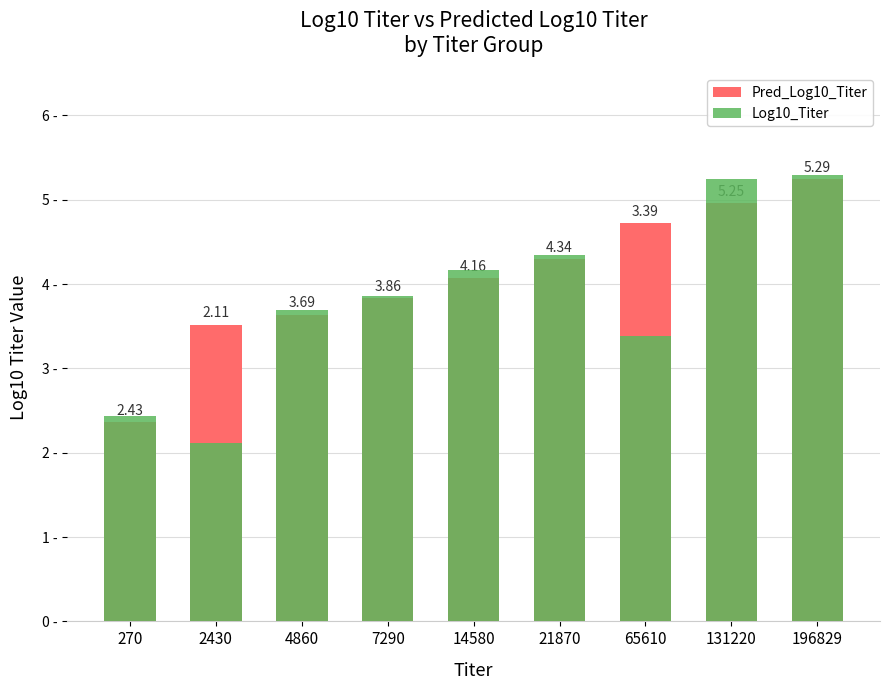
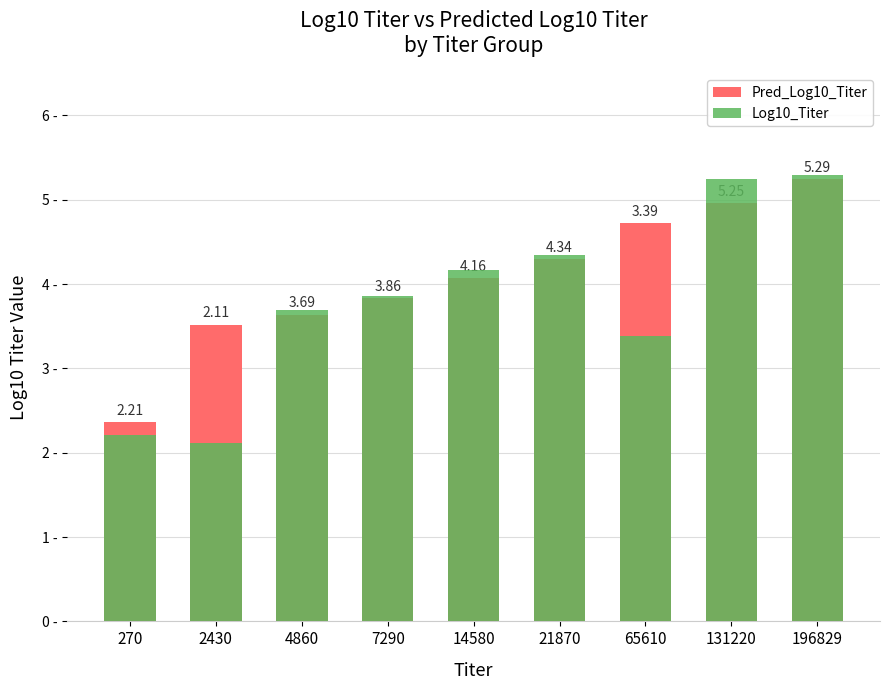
Log10_Titer, 270: 2.43 -> 2.21
